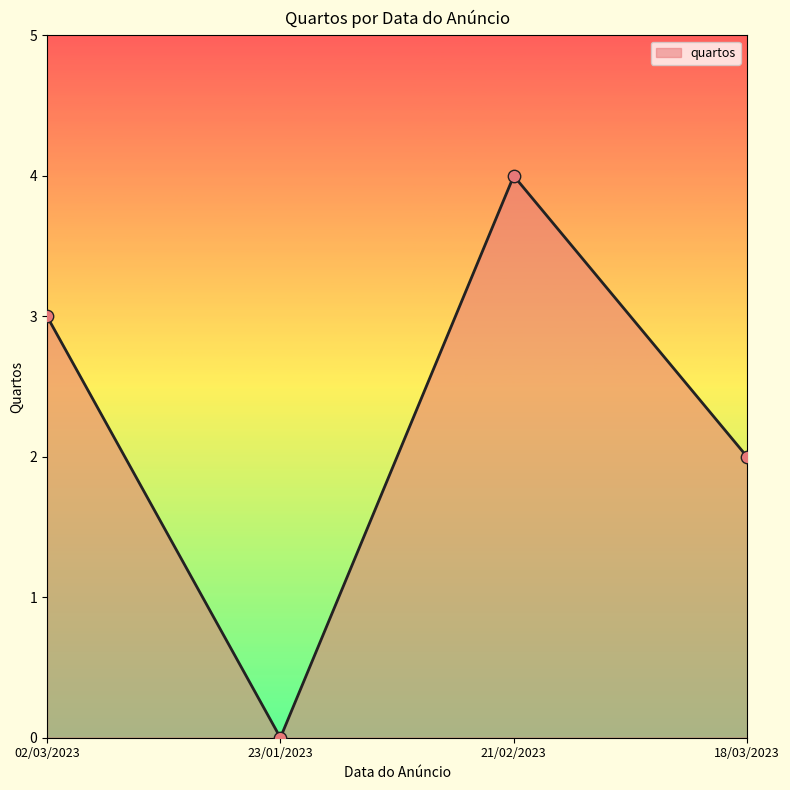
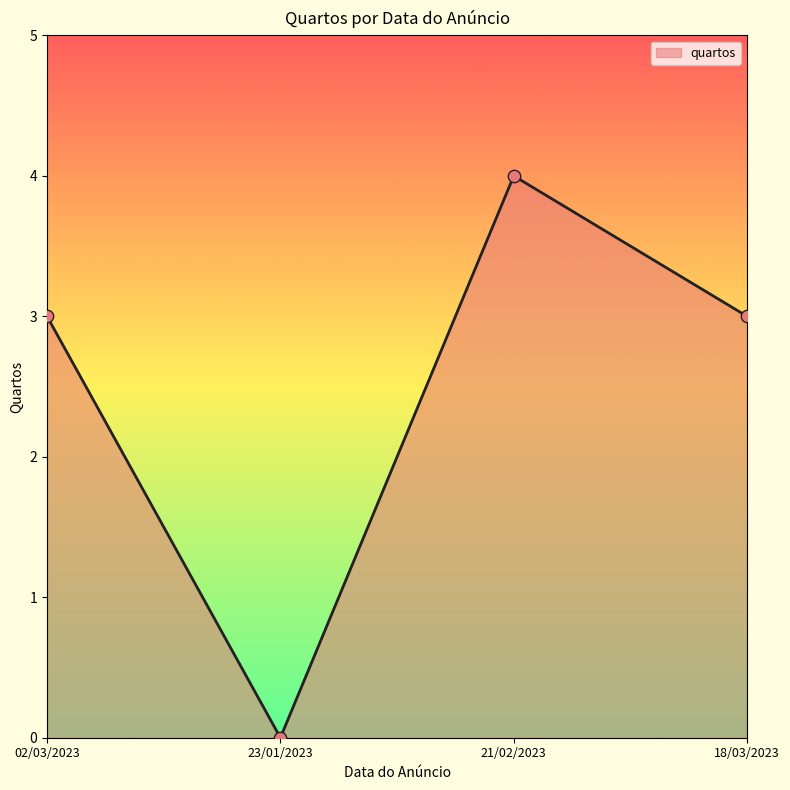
18/03/2023: 2 -> 3
